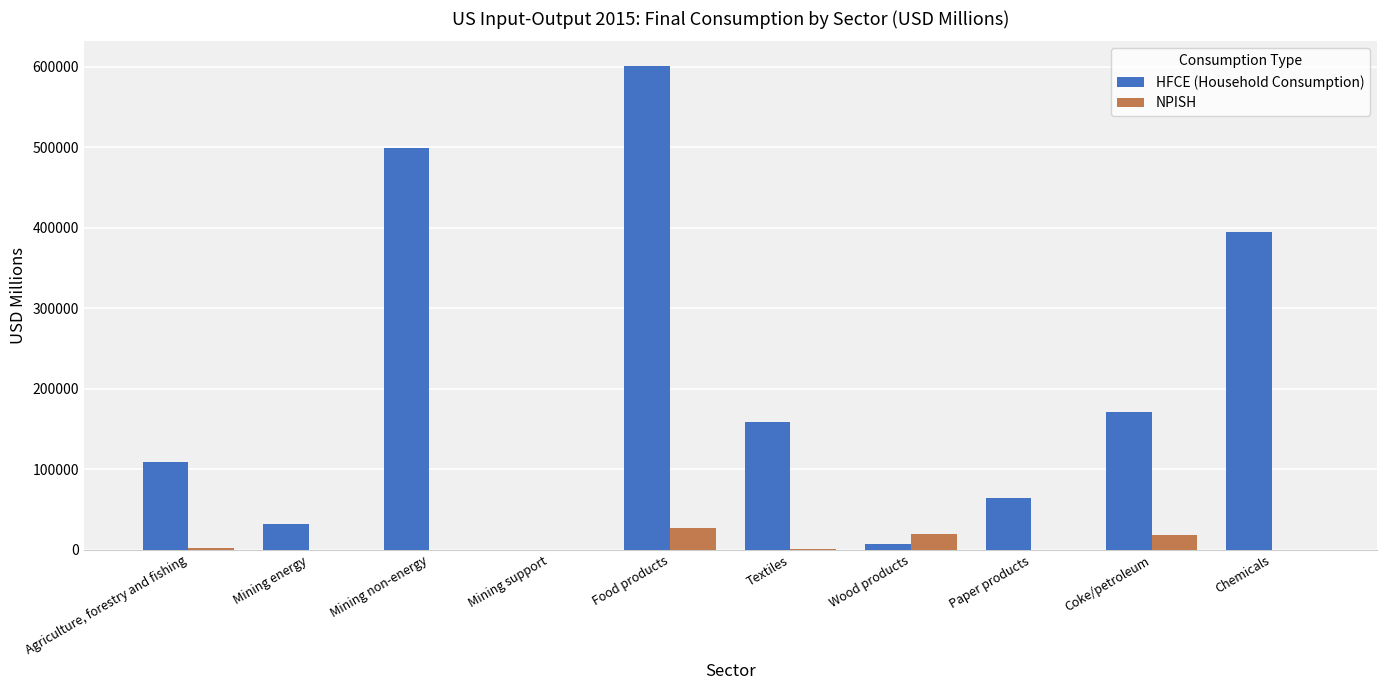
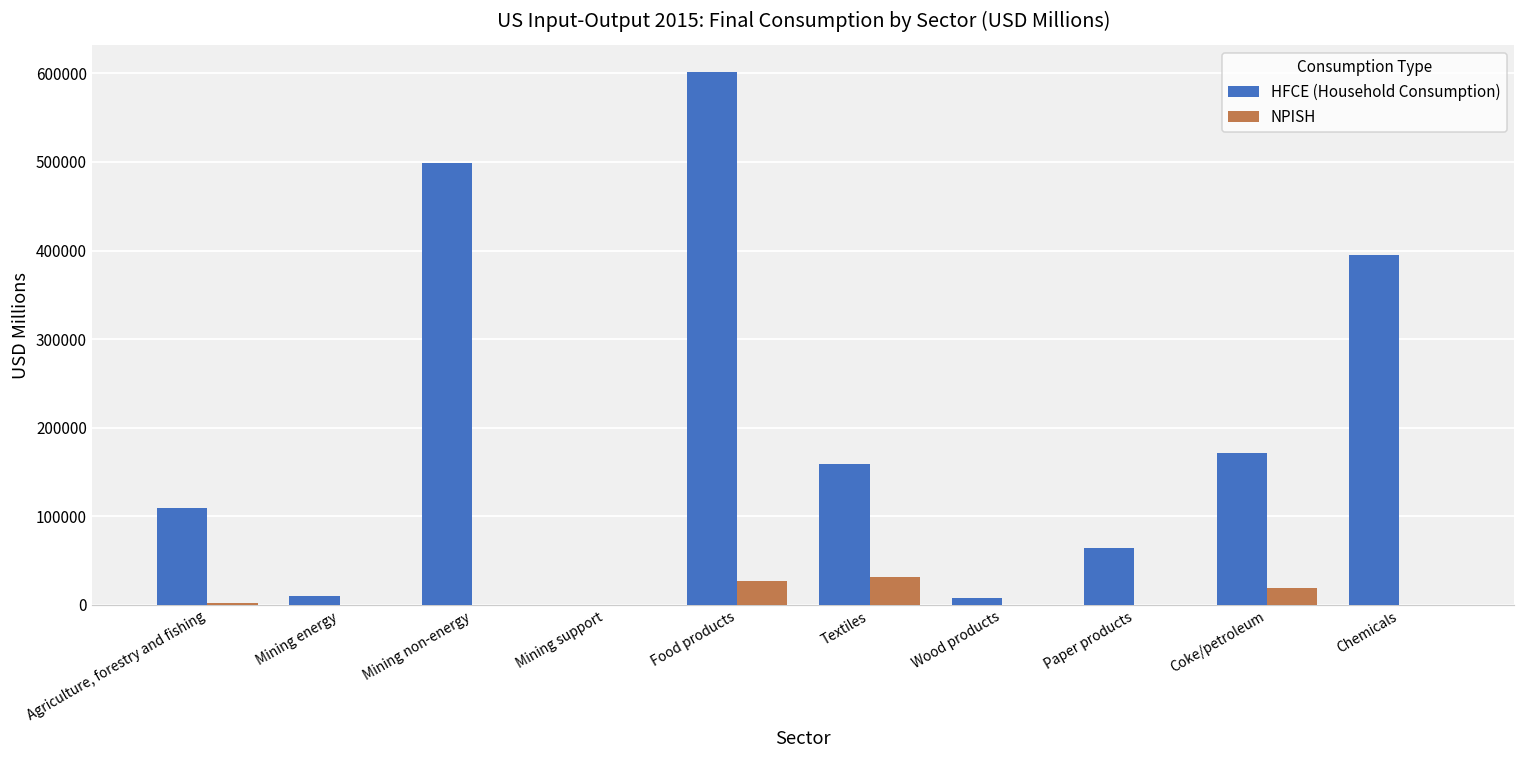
HFCE (Household Consumption), Mining energy: 30000 -> 10000
NPISH, Textiles: 0 -> 30000
NPISH, Wood products: 20000 -> 0
